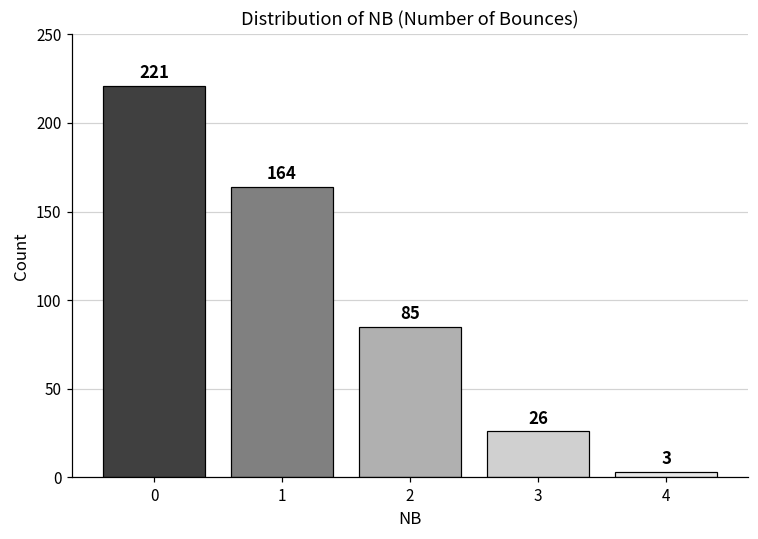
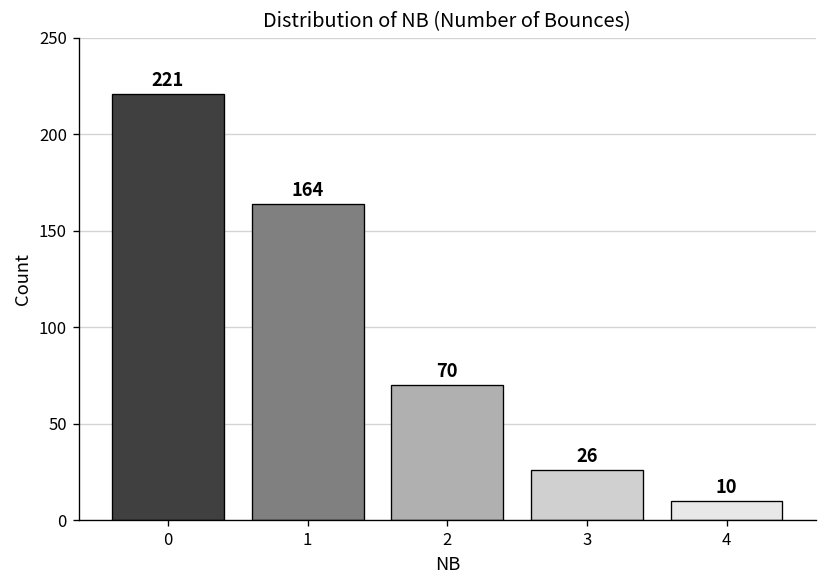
2: 85 -> 70
4: 3 -> 10
